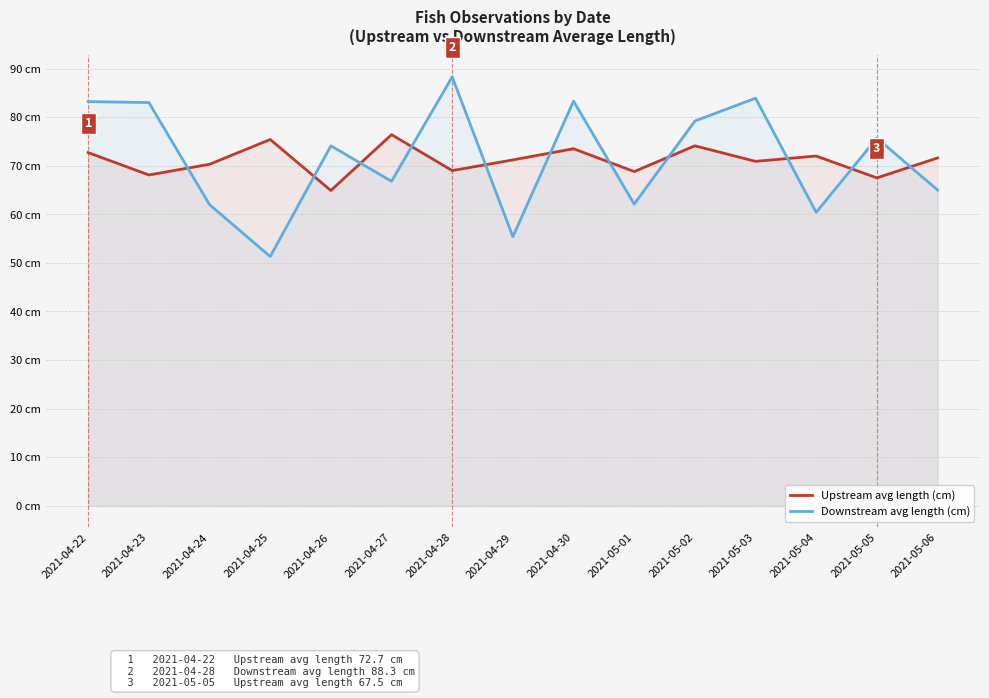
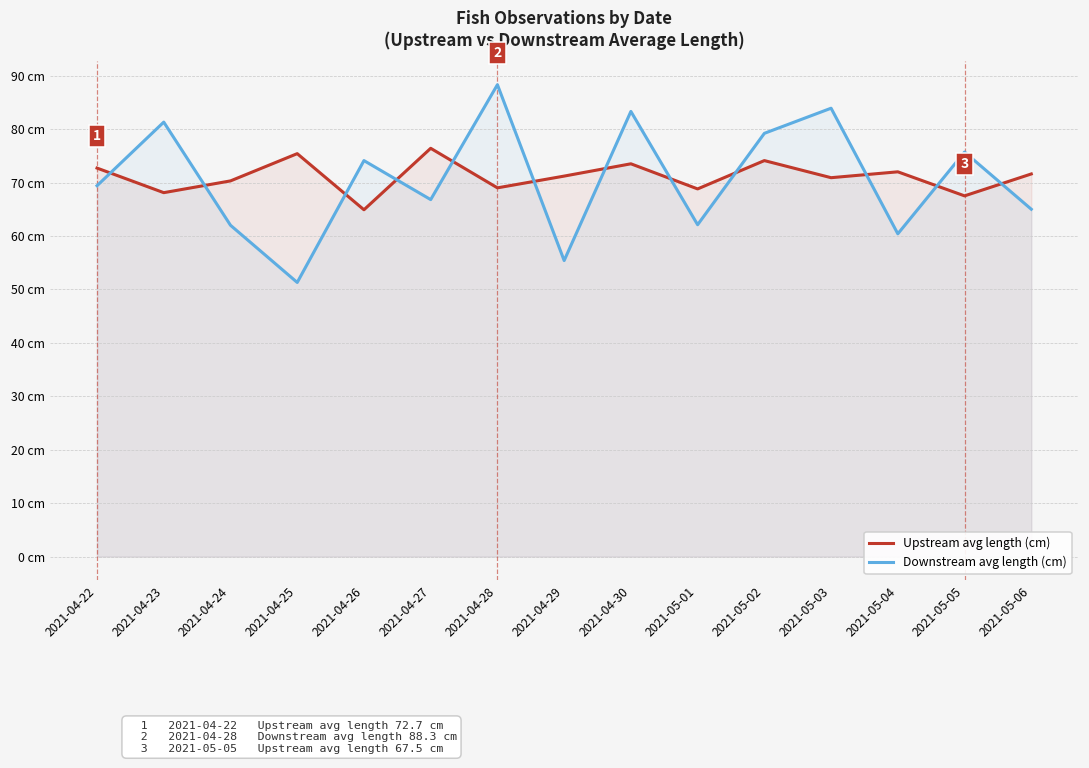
Downstream avg length (cm), 2021-04-22: 83 cm -> 69 cm
Downstream avg length (cm), 2021-04-23: 83 cm -> 81 cm
